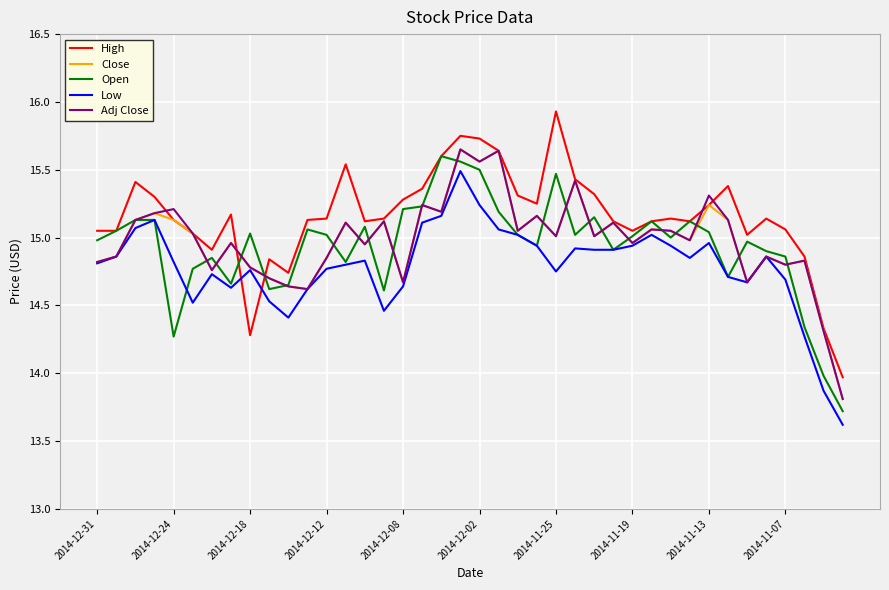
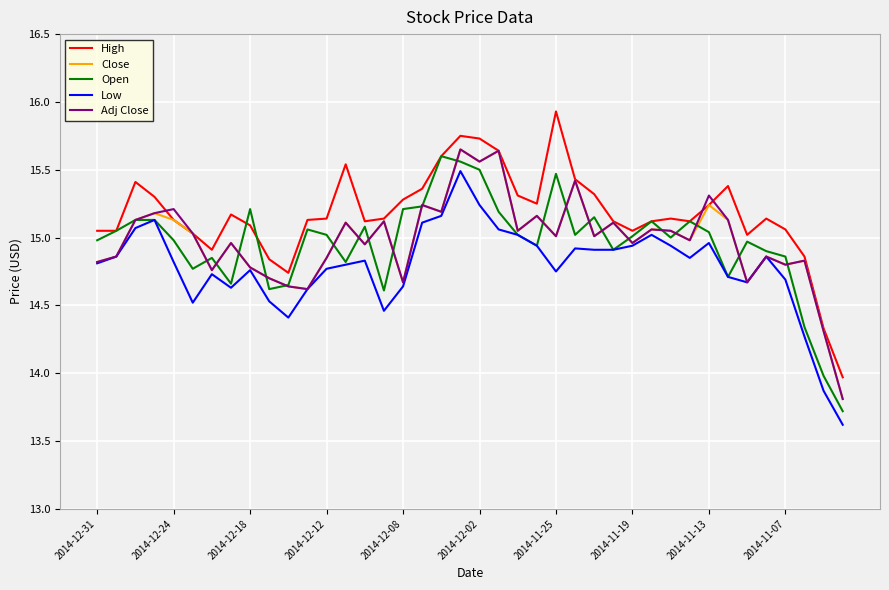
Open, 2014-12-24: 14.27 -> 14.98
High, 2014-12-18: 14.28 -> 15.09
Open, 2014-12-18: 15.03 -> 15.21
